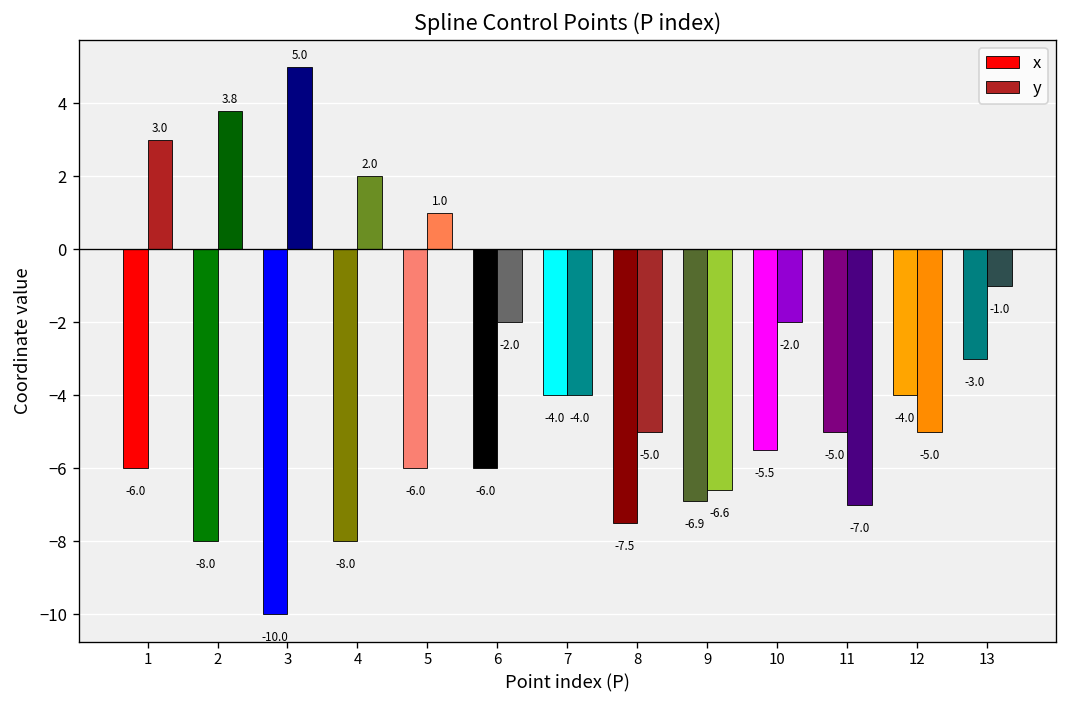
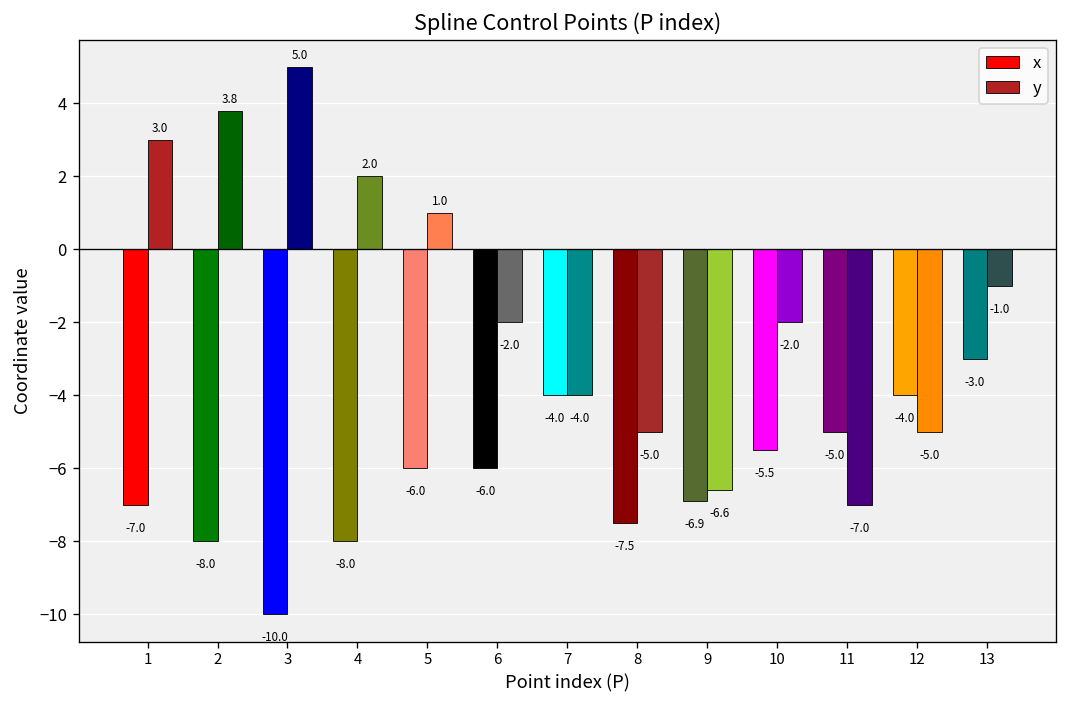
x, 1: -6.0 -> -7.0
